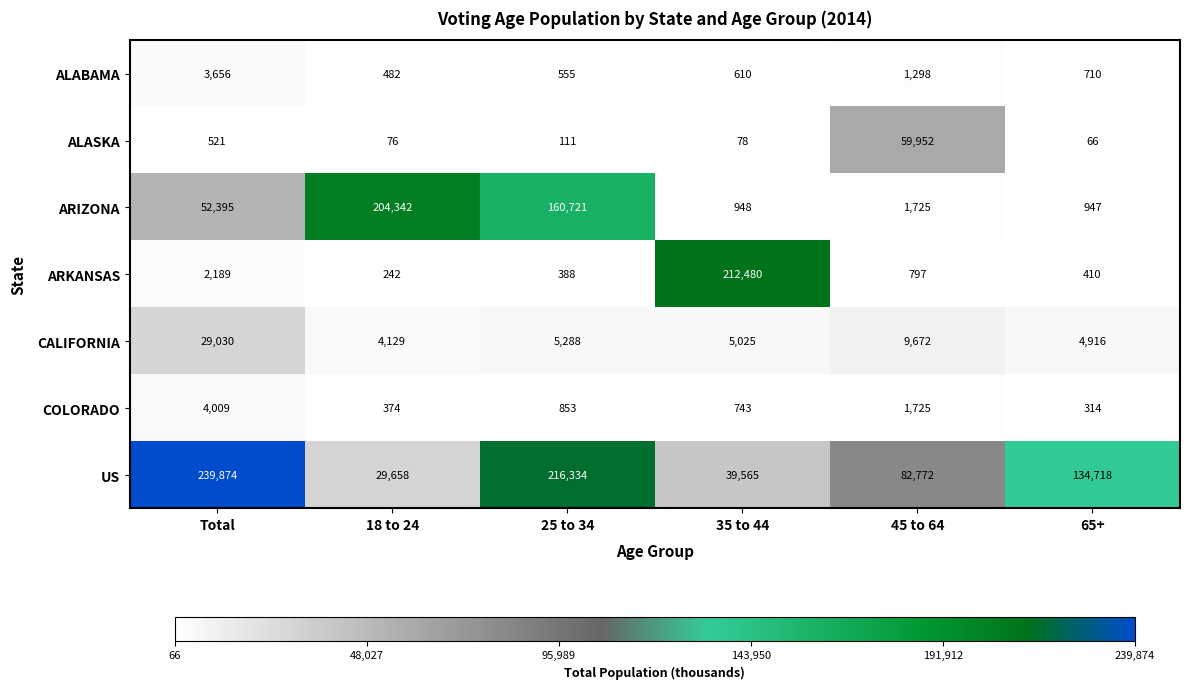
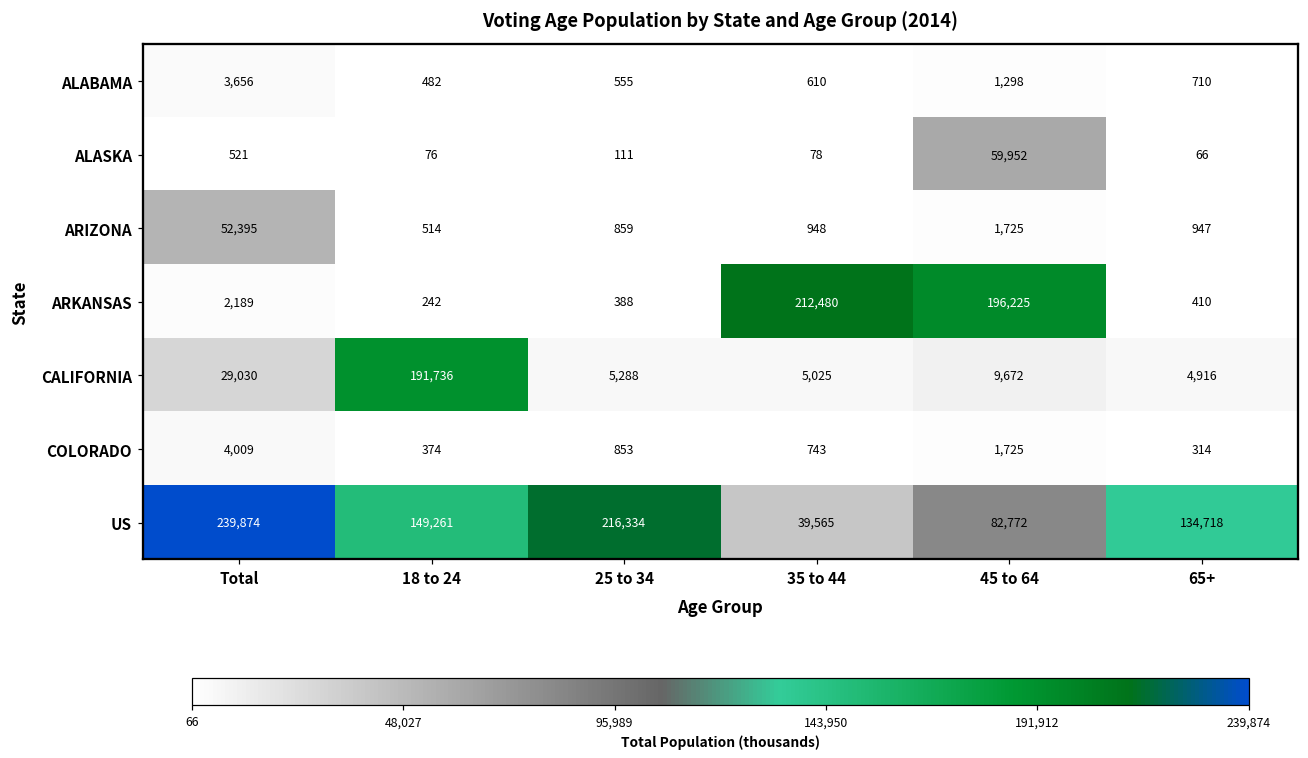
ARIZONA, 18 to 24: 204,342 -> 514
ARIZONA, 25 to 34: 160,721 -> 859
ARKANSAS, 45 to 64: 797 -> 196,225
CALIFORNIA, 18 to 24: 4,129 -> 191,736
US, 18 to 24: 29,658 -> 149,261
